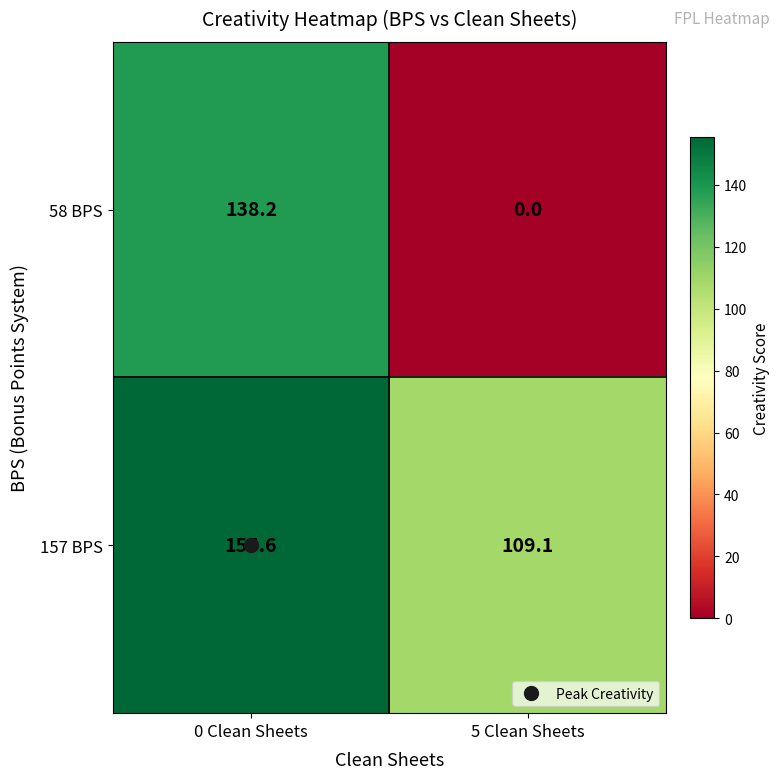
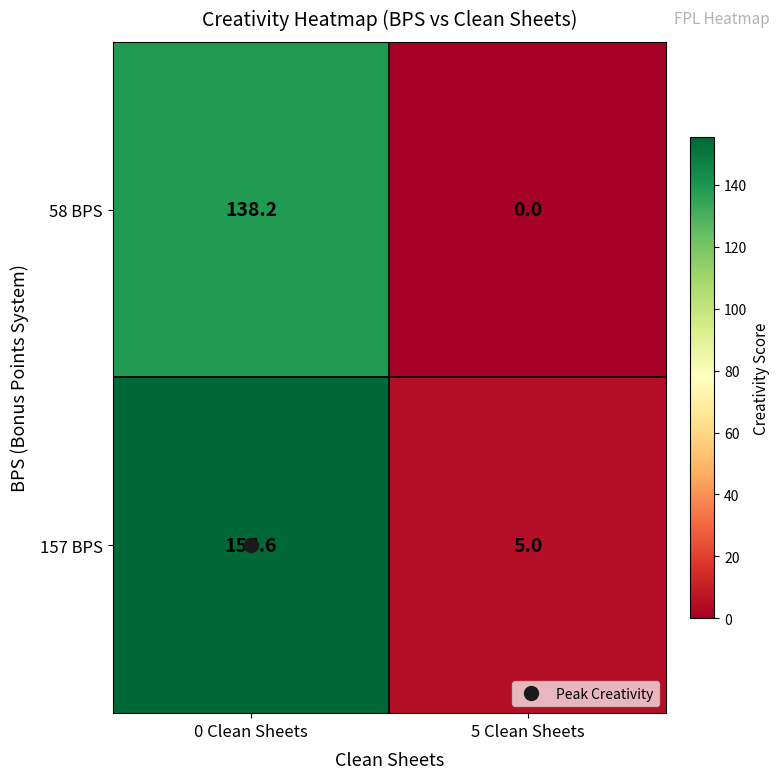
157 BPS, 5 Clean Sheets: 109.1 -> 5.0
